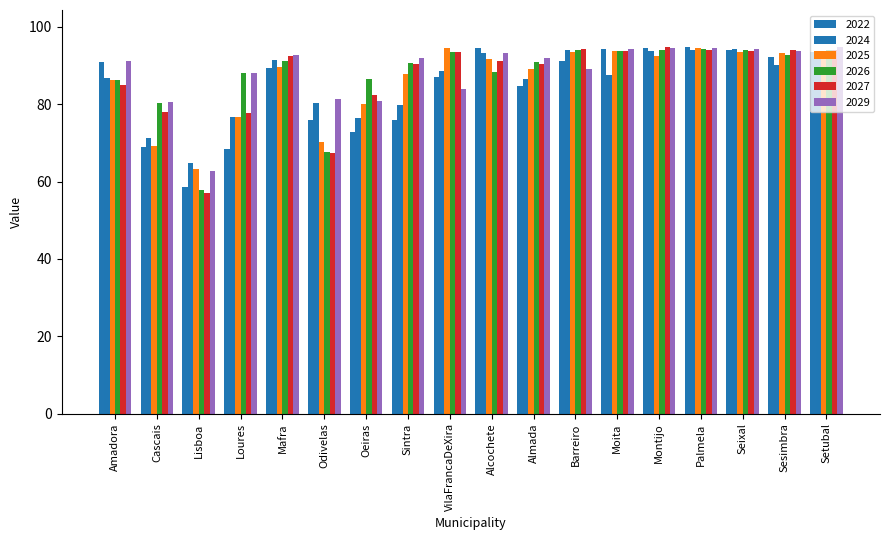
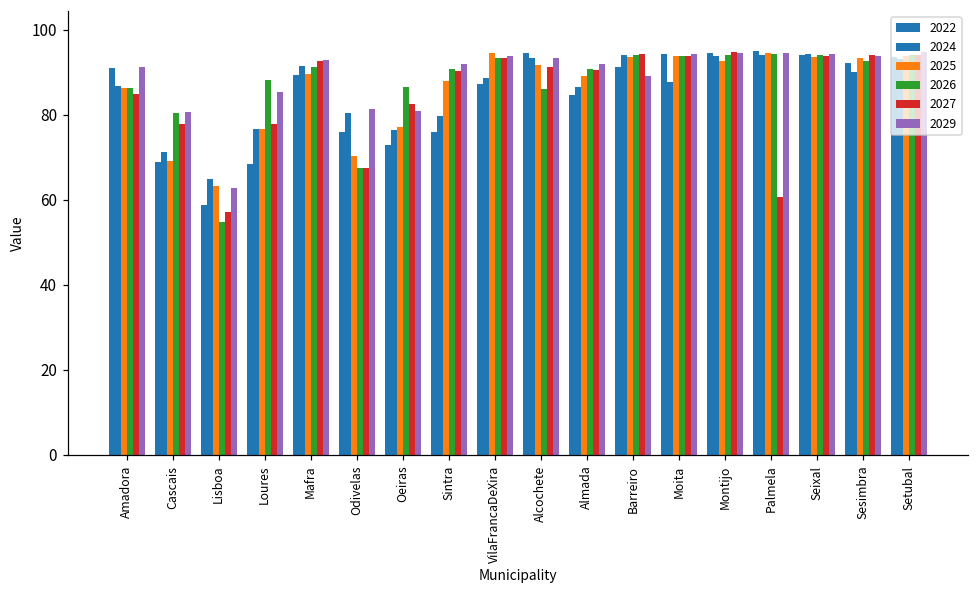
2026, Lisboa: 58 -> 55
2029, Loures: 88 -> 85
2025, Oeiras: 80 -> 77
2029, VilaFrancaDeXira: 84 -> 94
2026, Alcochete: 88 -> 86
2027, Palmela: 94 -> 61
